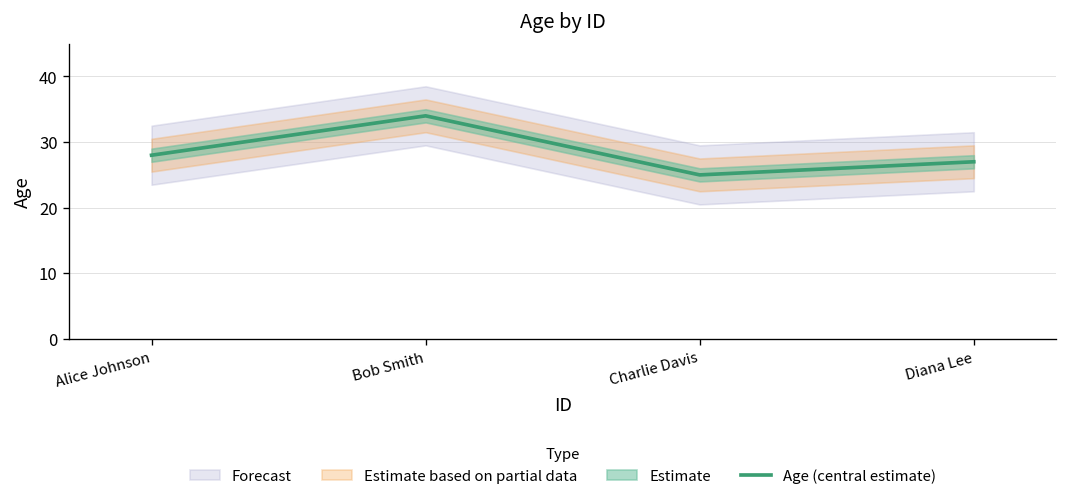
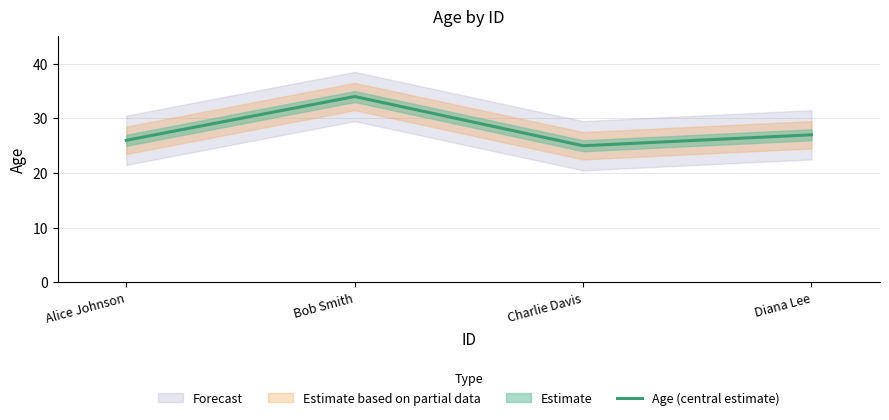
Age (central estimate), Alice Johnson: 28 -> 26
